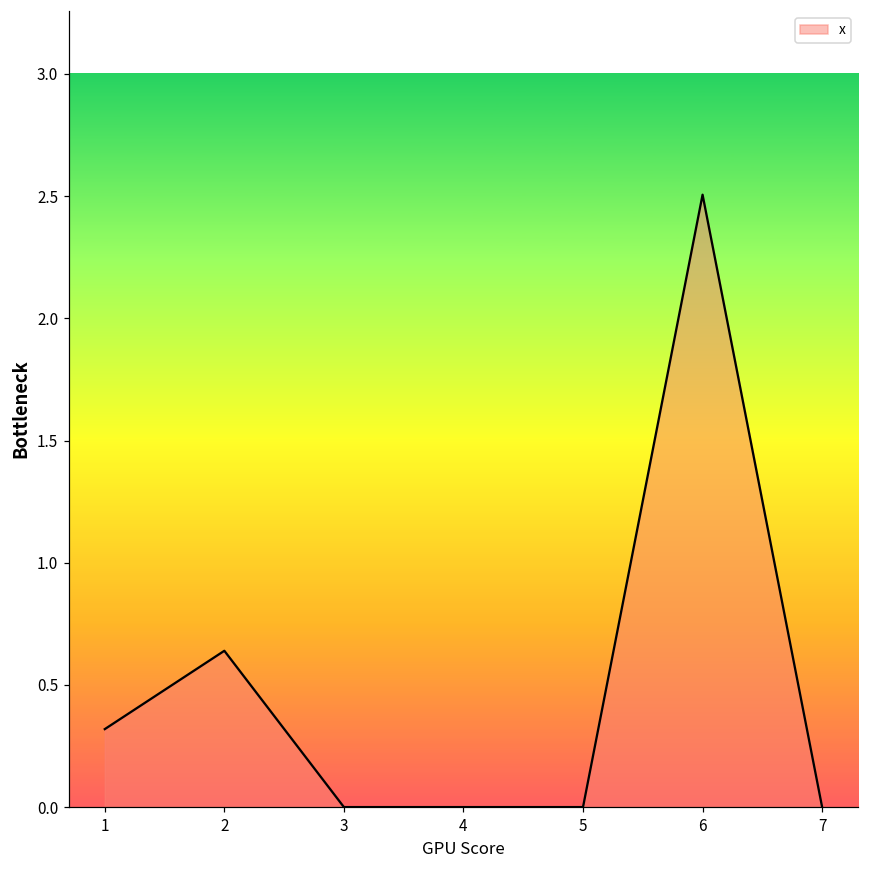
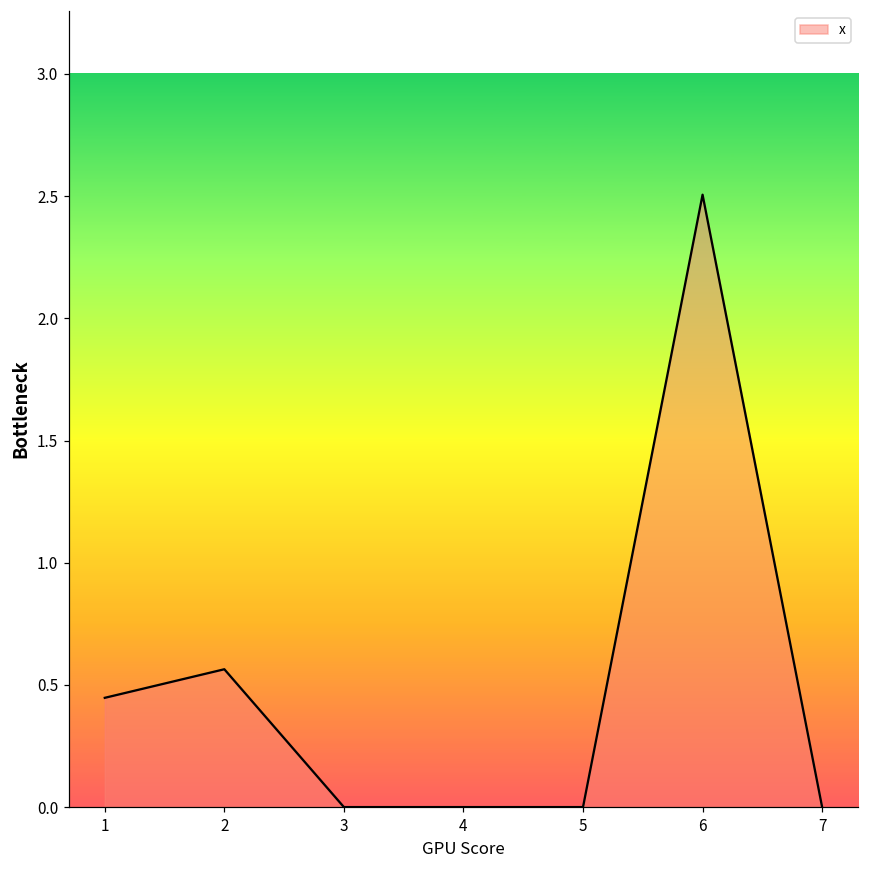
1: 0.32 -> 0.45
2: 0.64 -> 0.56
